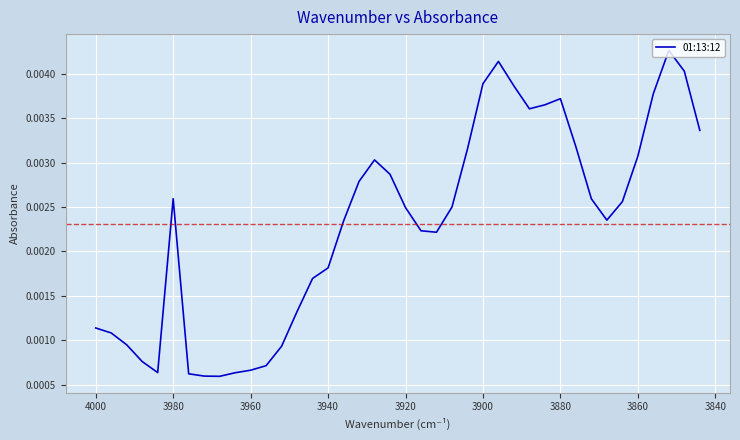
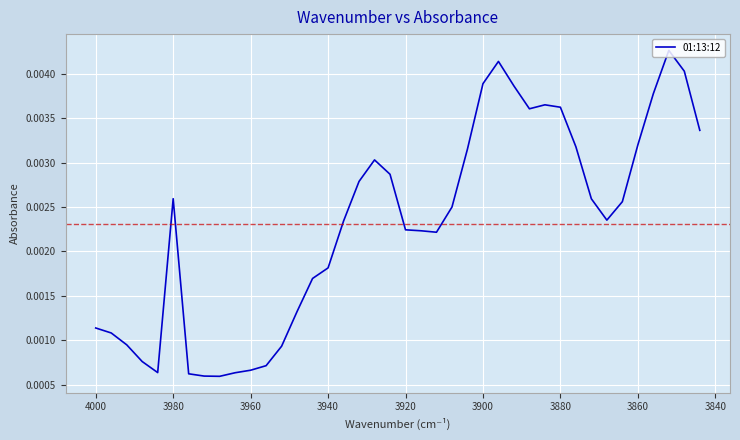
3920: 0.0025 -> 0.0022
3880: 0.0037 -> 0.0036
3860: 0.0031 -> 0.0032
